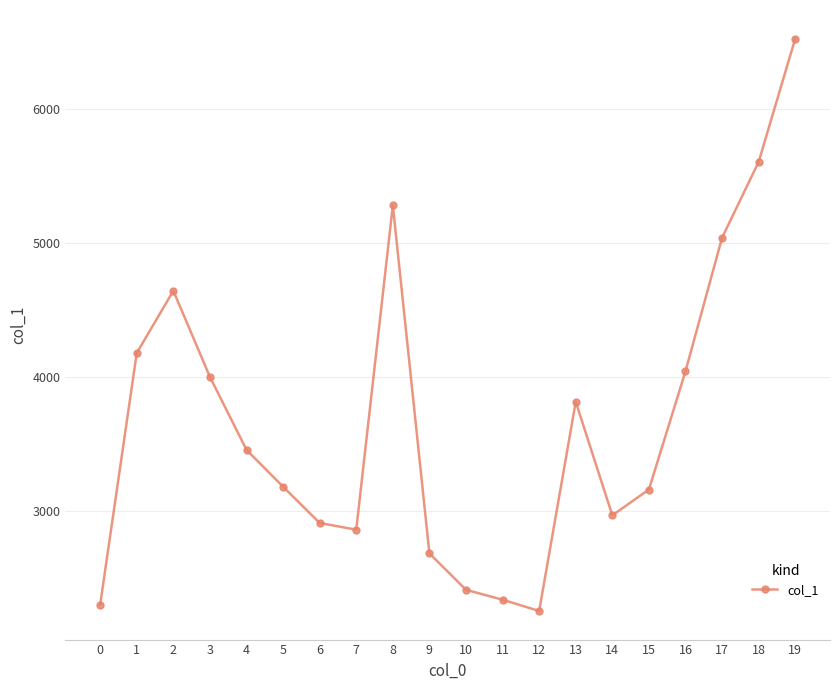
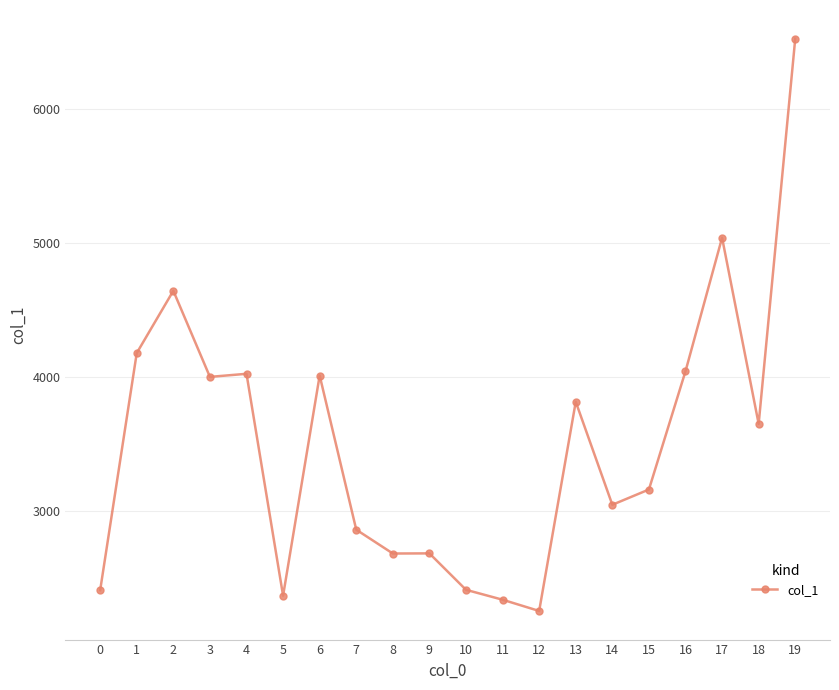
0: 2300 -> 2410
4: 3450 -> 4020
5: 3180 -> 2370
6: 2910 -> 4010
8: 5280 -> 2680
14: 2970 -> 3040
18: 5610 -> 3650
